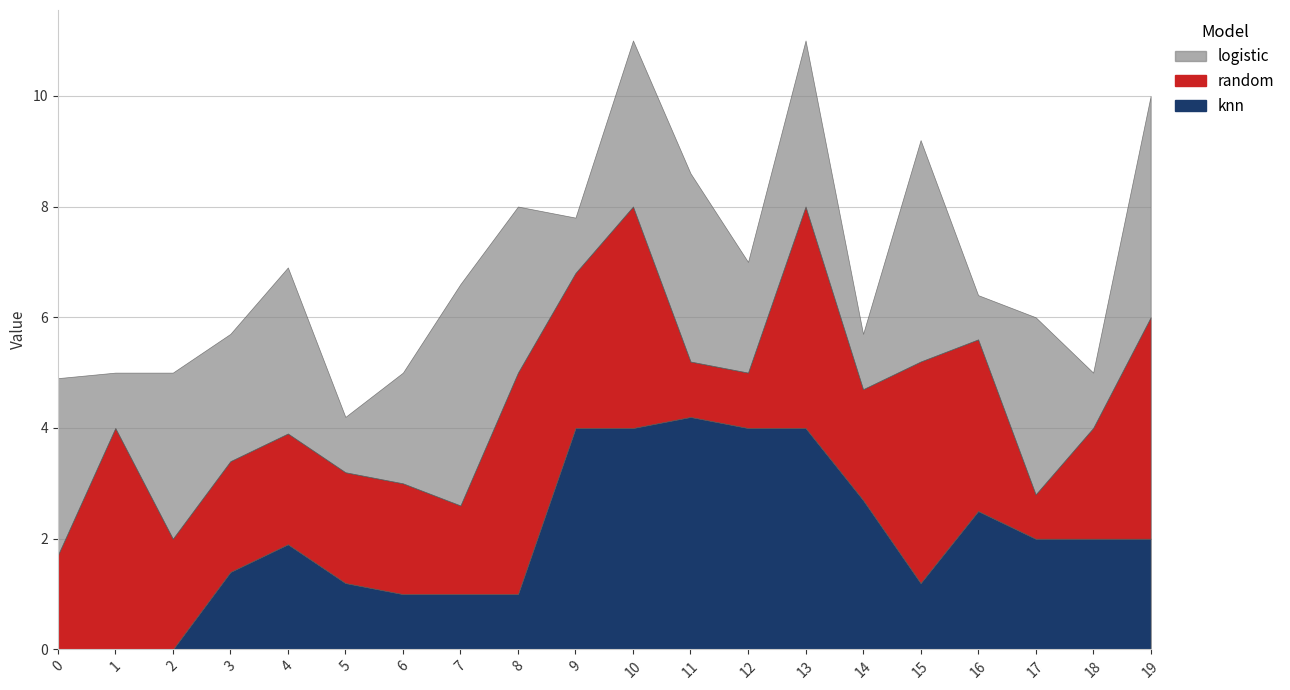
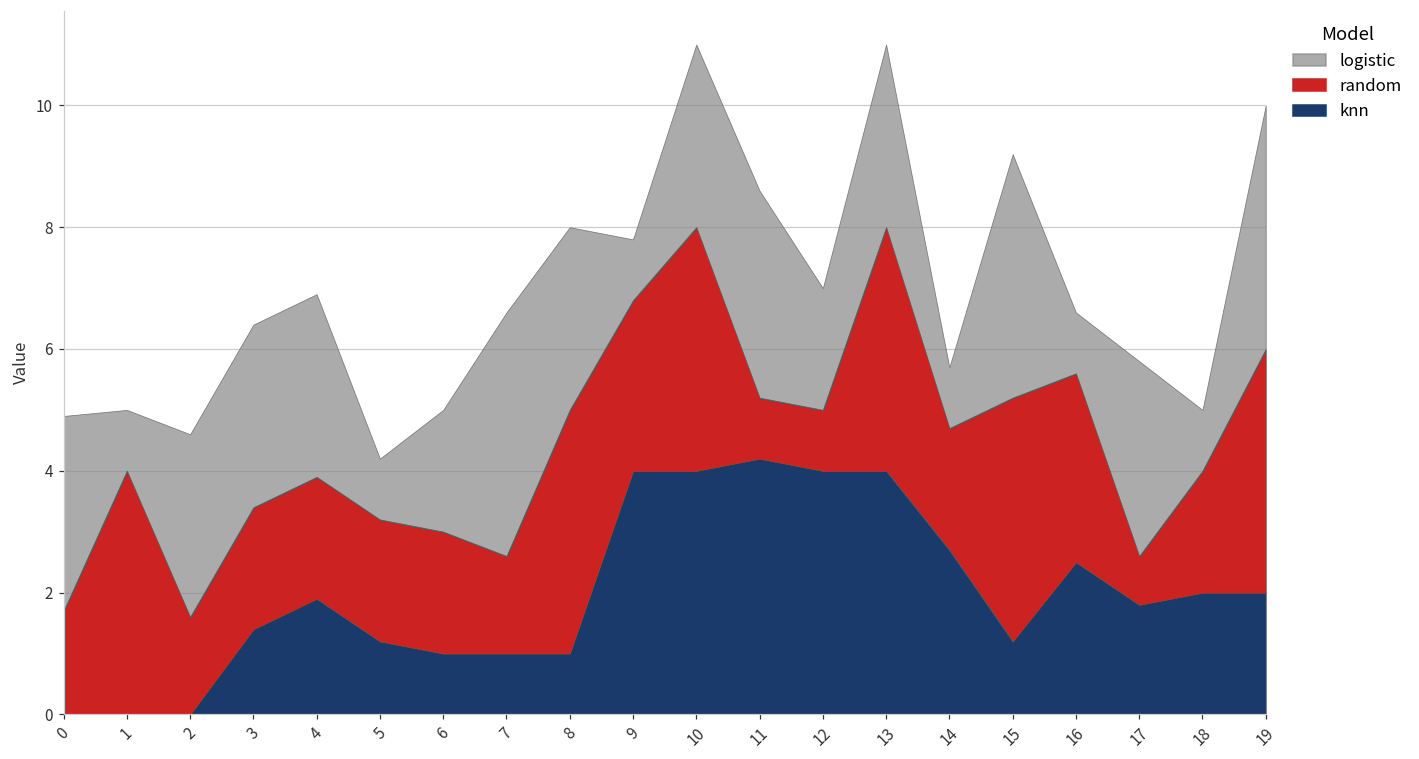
random, 2: 2.0 -> 1.6
logistic, 3: 2.3 -> 3.0
logistic, 16: 0.8 -> 1.0
knn, 17: 2.0 -> 1.8
